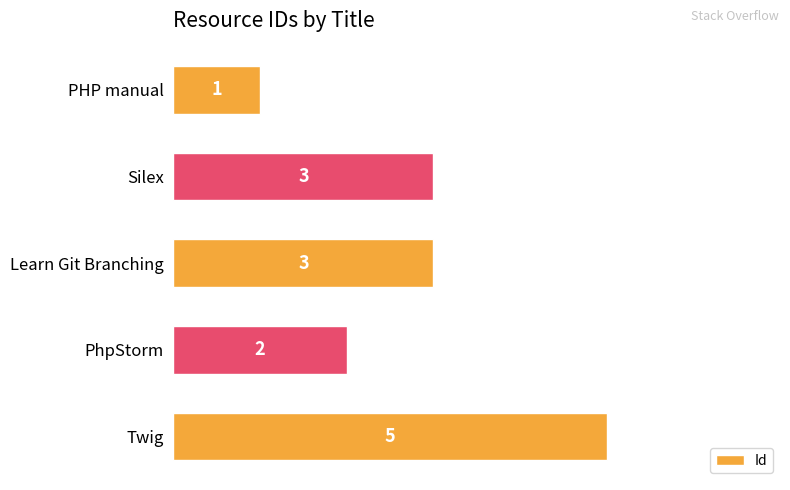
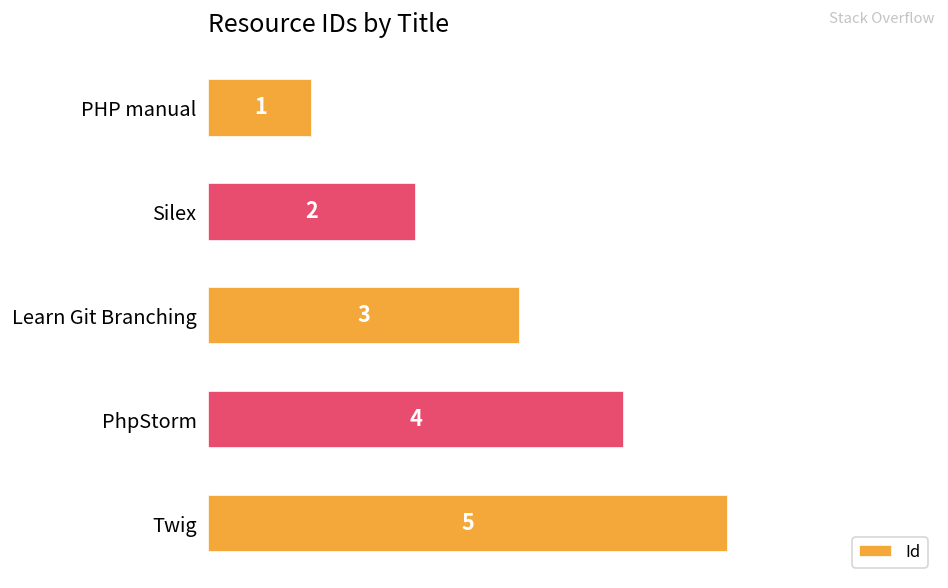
Silex: 3 -> 2
PhpStorm: 2 -> 4
